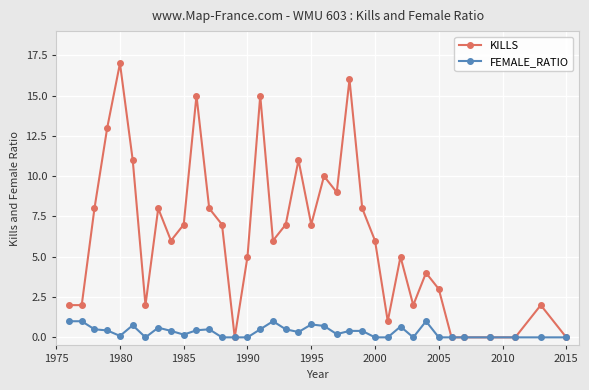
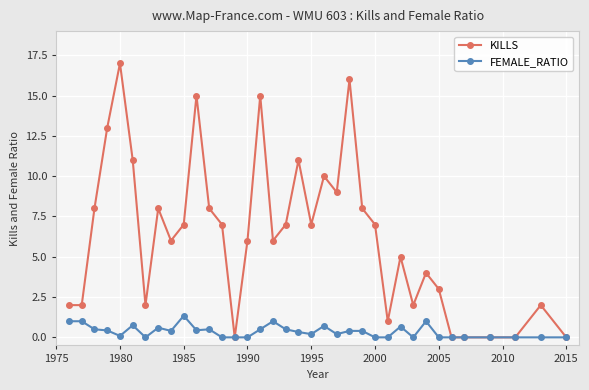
FEMALE_RATIO, 1985: 0.2 -> 1.3
KILLS, 1990: 5 -> 6
FEMALE_RATIO, 1995: 0.8 -> 0.2
KILLS, 2000: 6 -> 7
